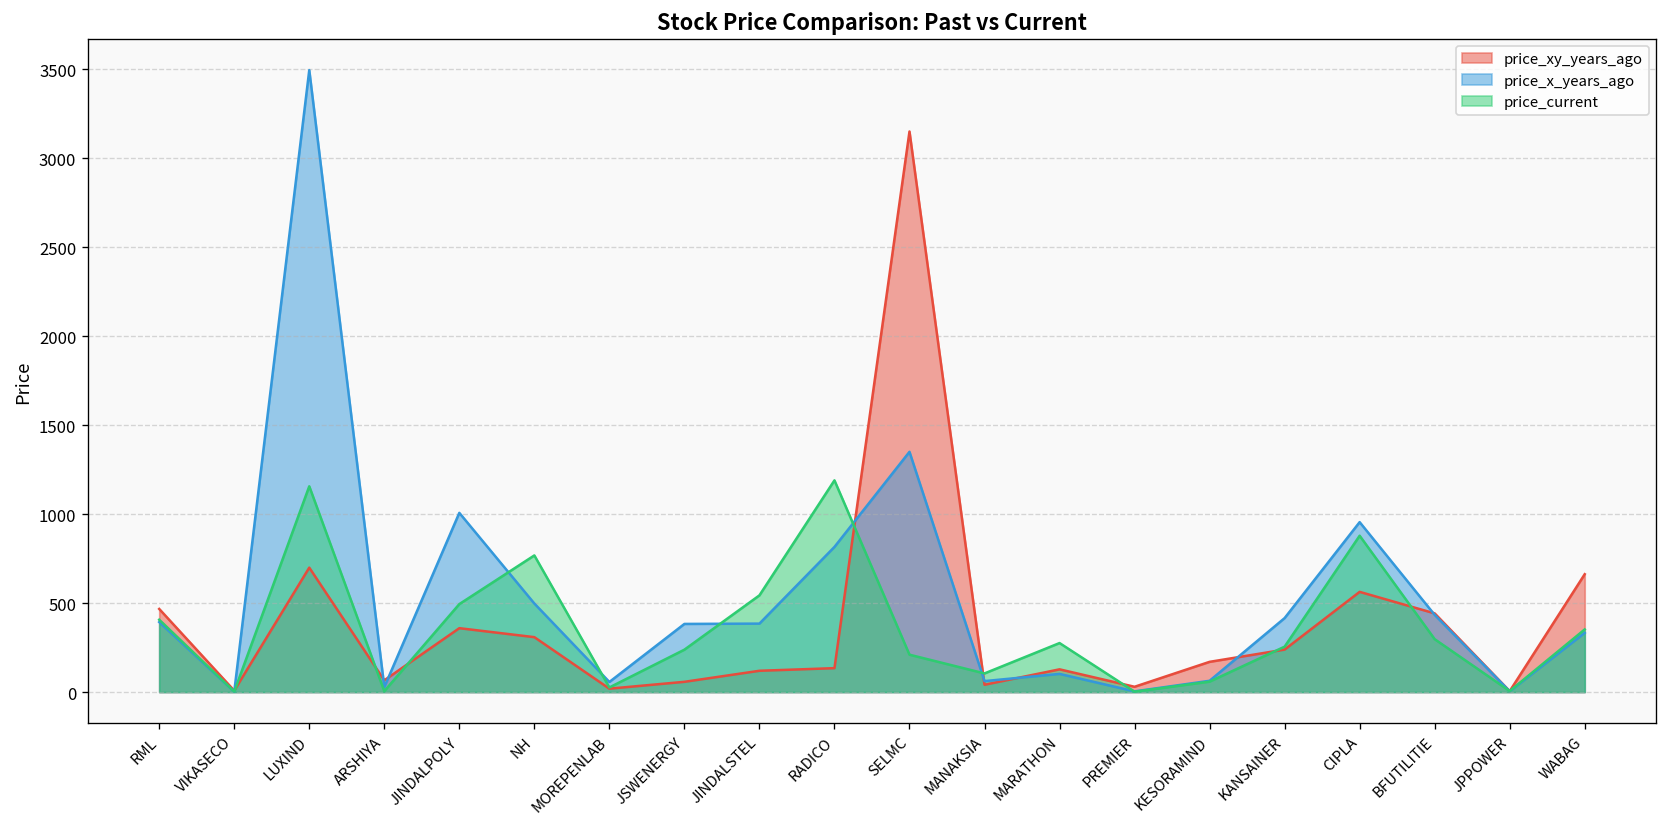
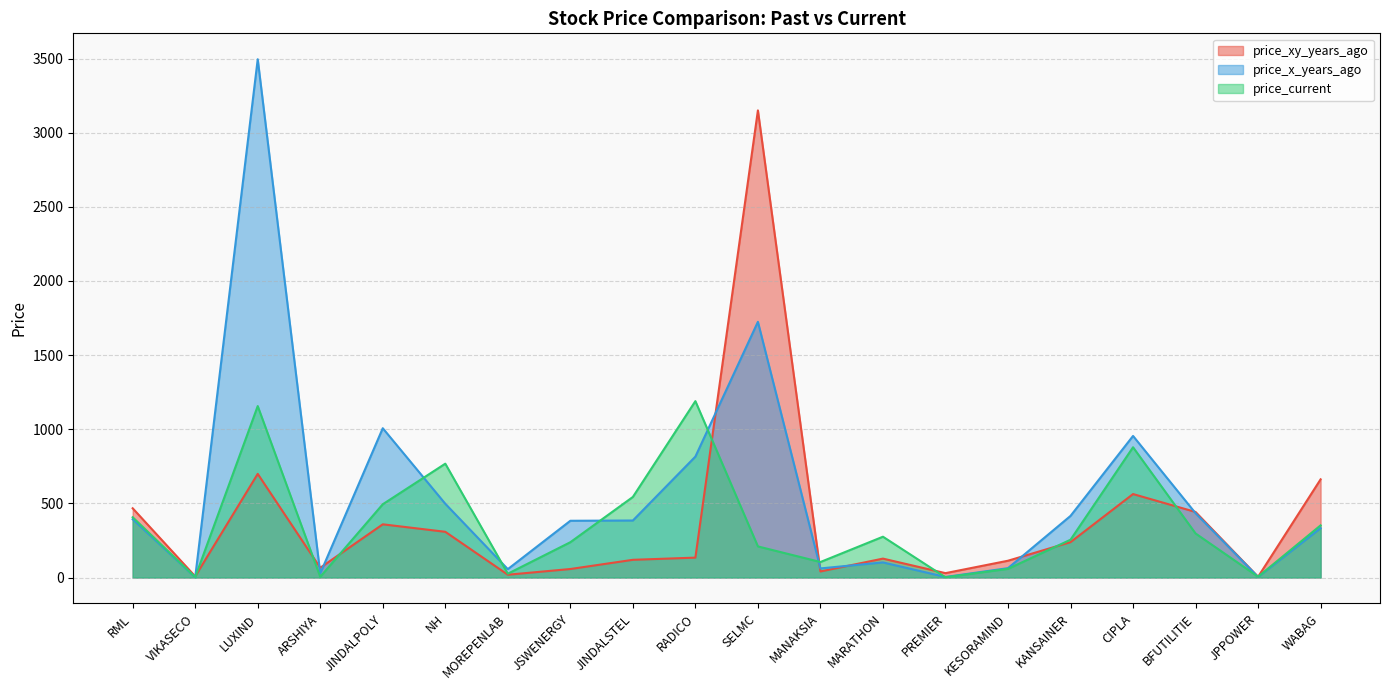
price_x_years_ago, SELMC: 1350 -> 1720
price_xy_years_ago, KESORAMIND: 170 -> 110
